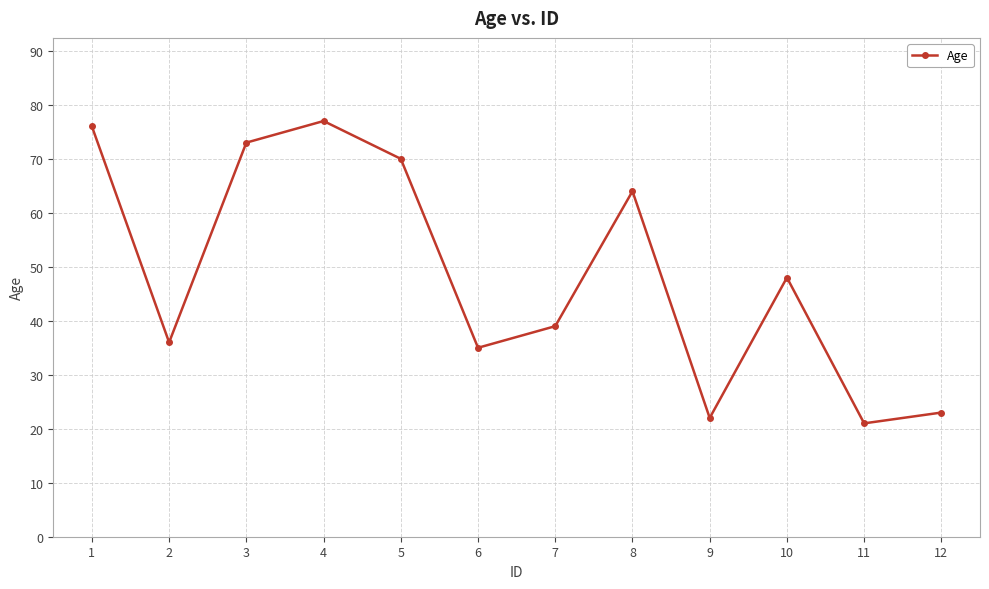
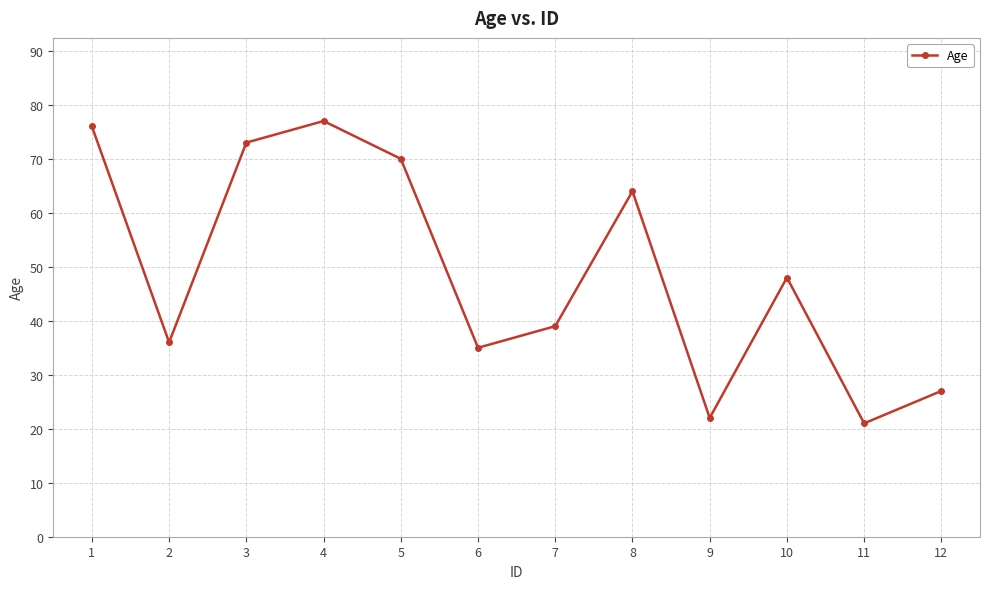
12: 23 -> 27
